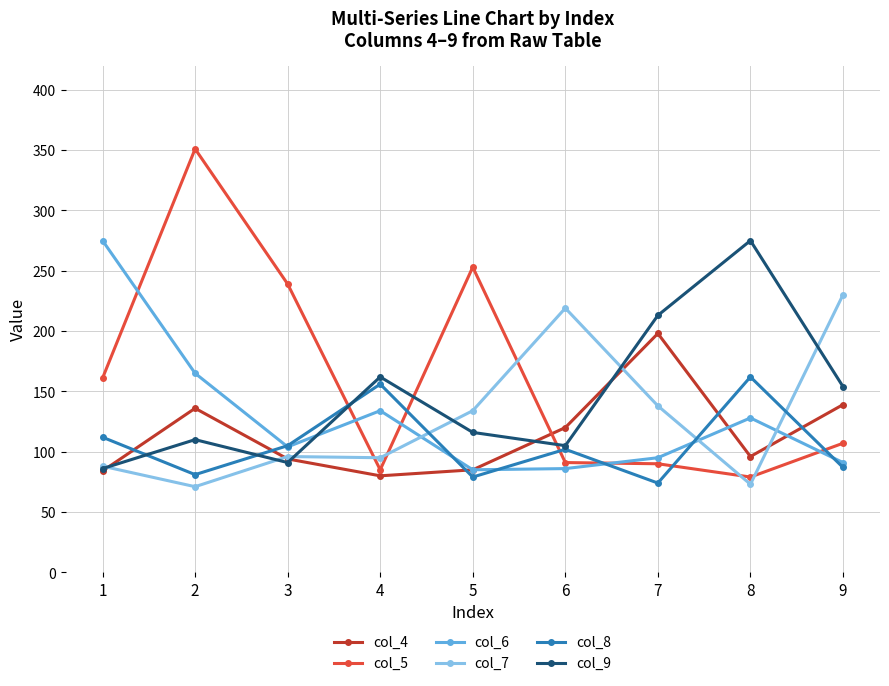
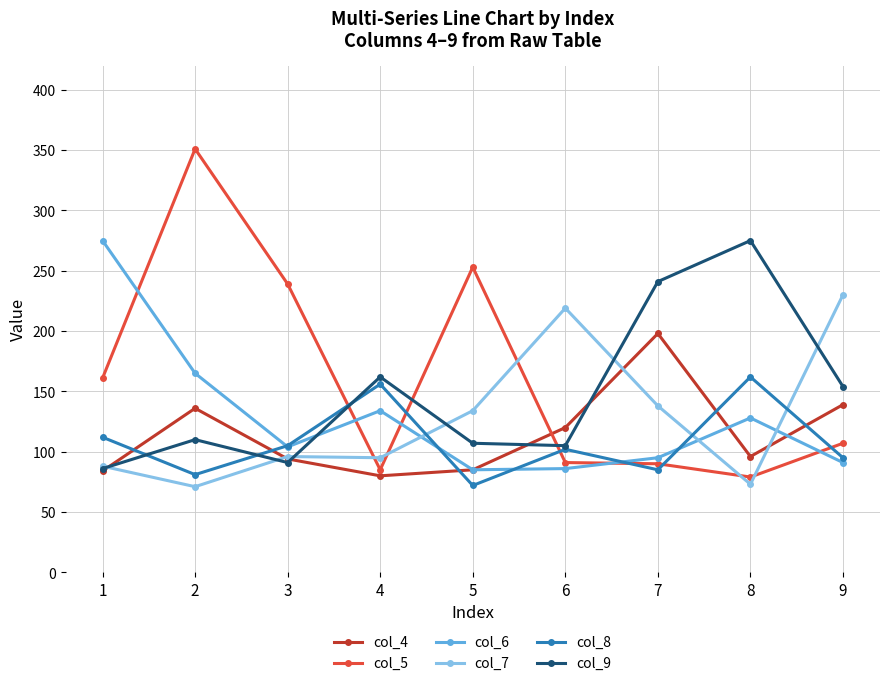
col_8, 5: 79 -> 72
col_9, 5: 116 -> 107
col_8, 7: 74 -> 85
col_9, 7: 213 -> 241
col_8, 9: 87 -> 95
